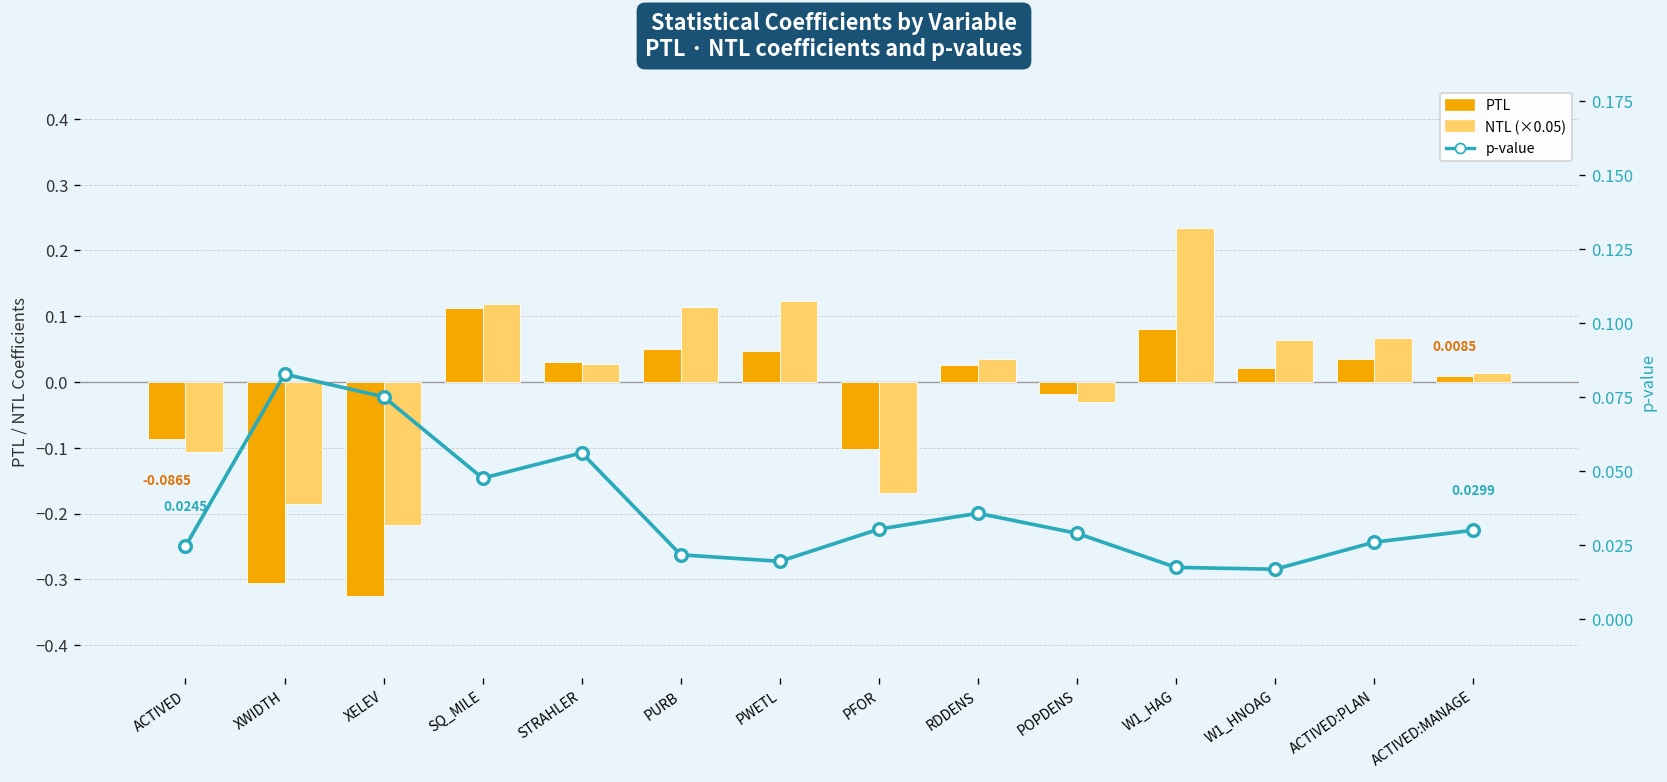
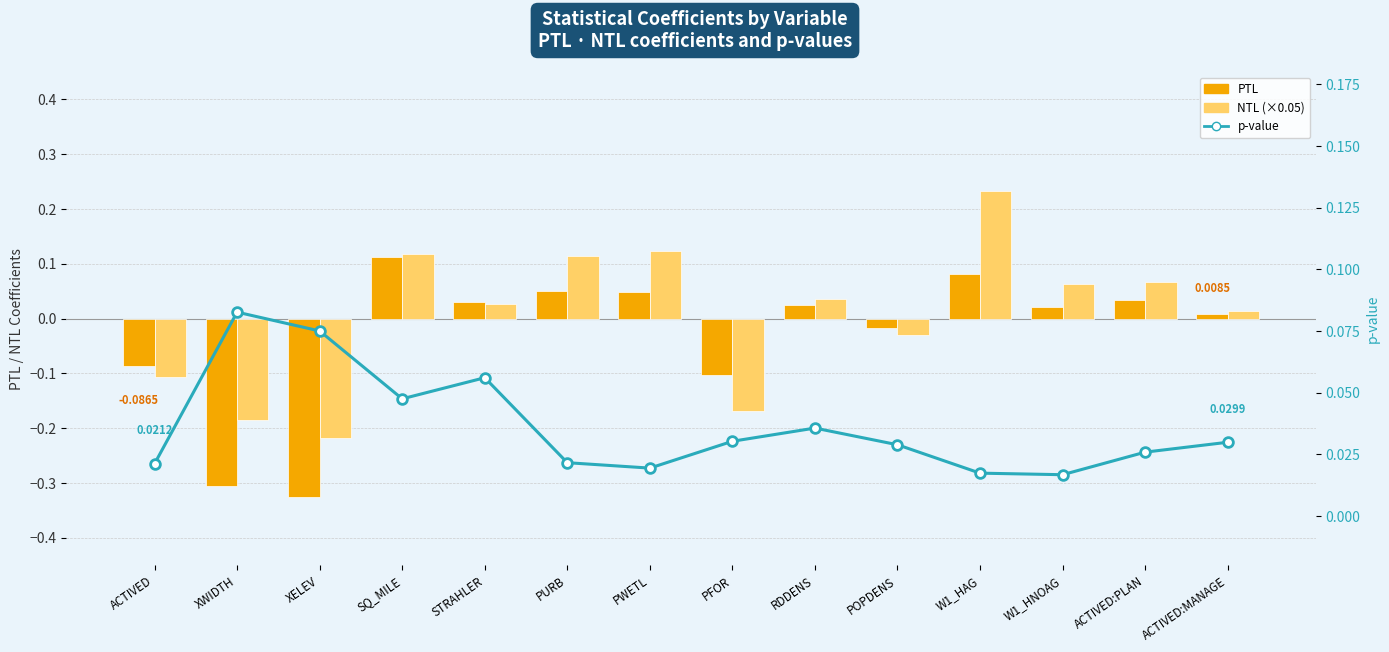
p-value, ACTIVED: 0.0245 -> 0.0212
